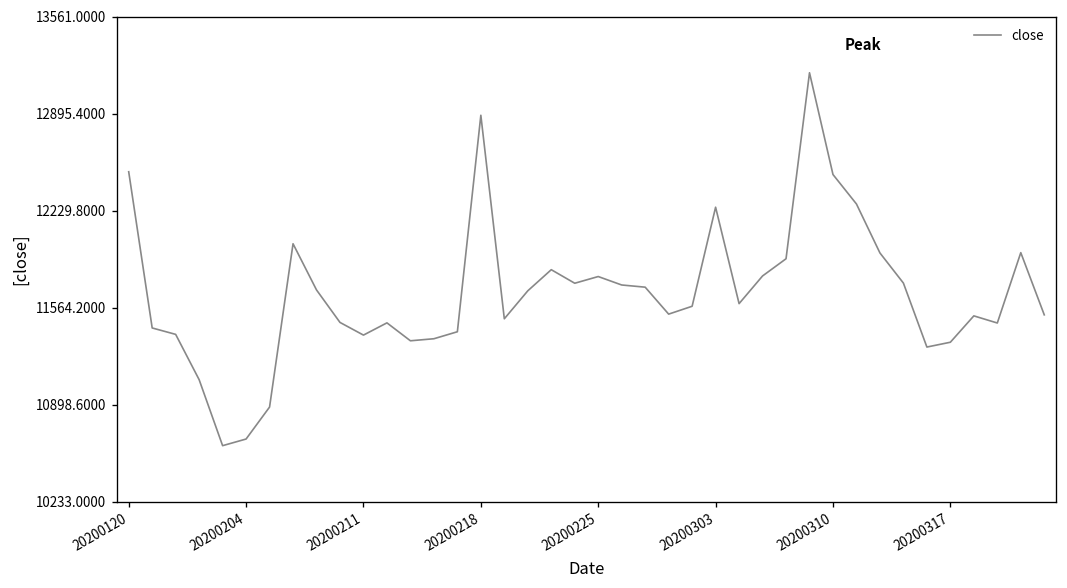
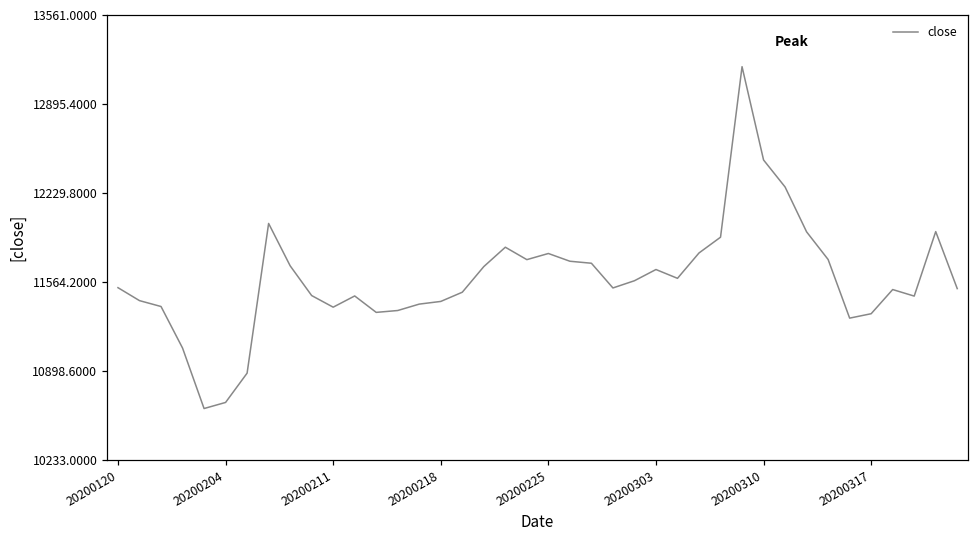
20200120: 12500 -> 11520
20200218: 12890 -> 11420
20200303: 12250 -> 11660
